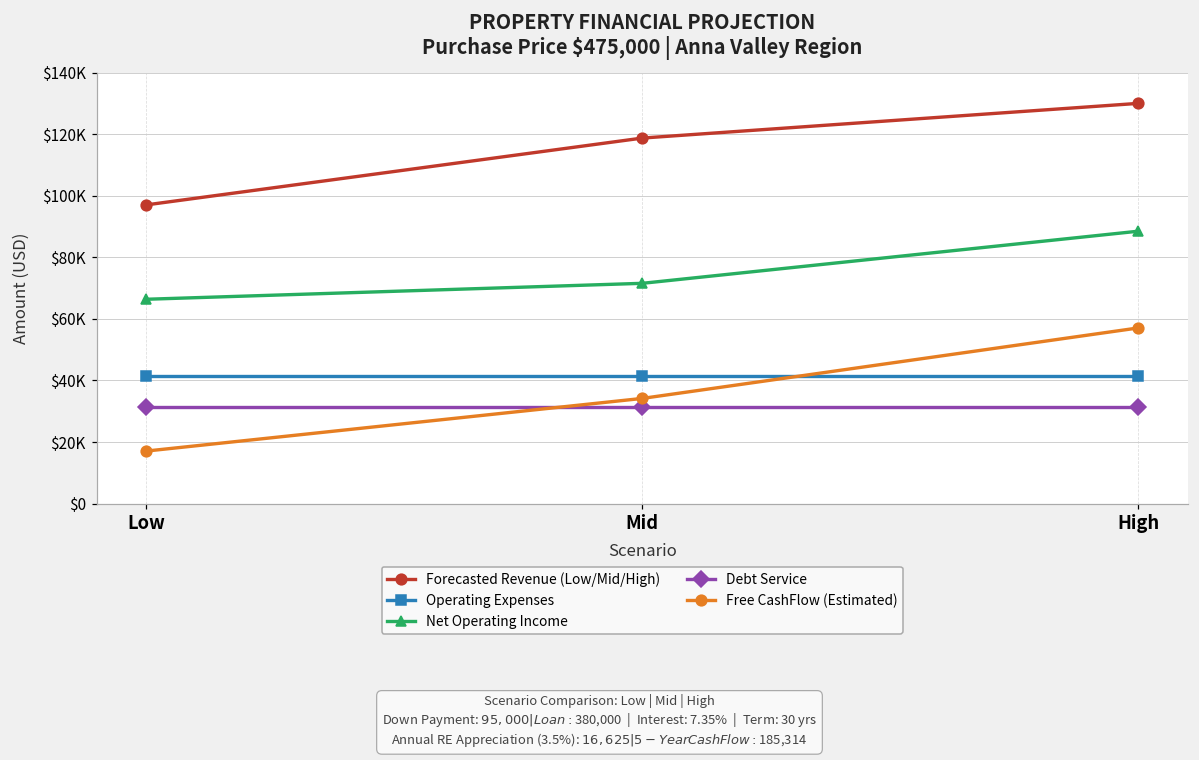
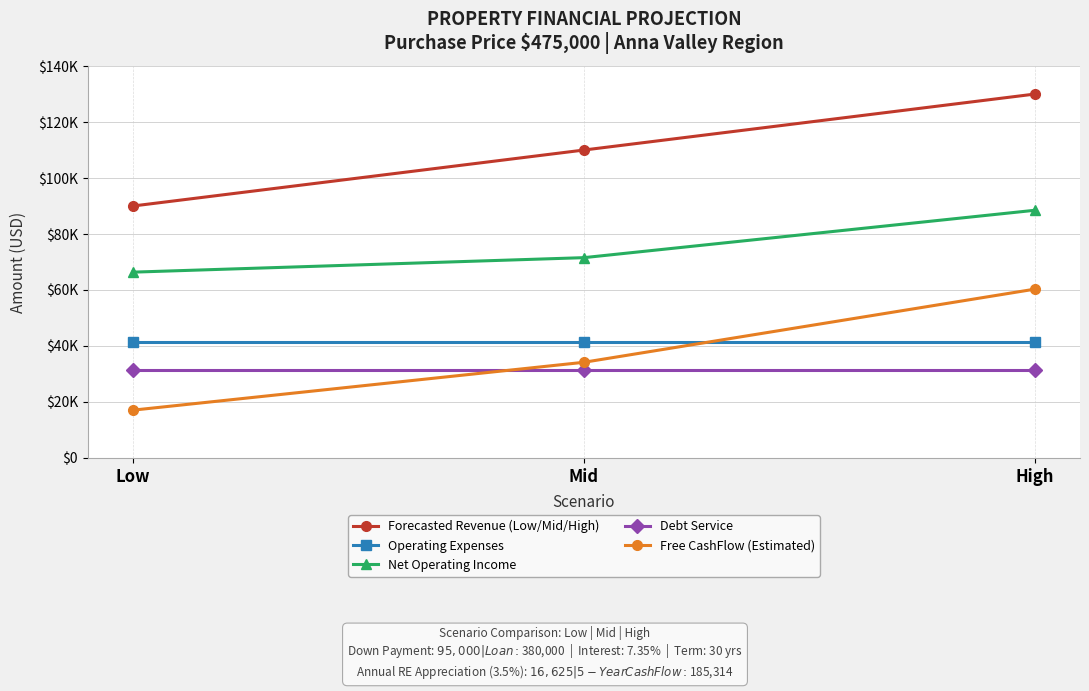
Forecasted Revenue (Low/Mid/High), Low: $97000 -> $90000
Forecasted Revenue (Low/Mid/High), Mid: $119000 -> $110000
Free CashFlow (Estimated), High: $57000 -> $60000
